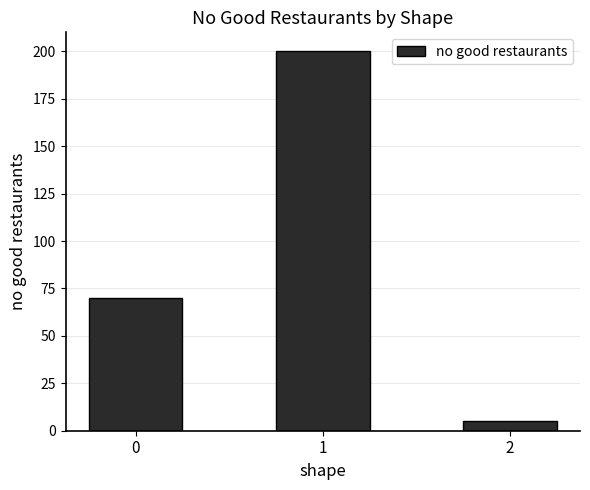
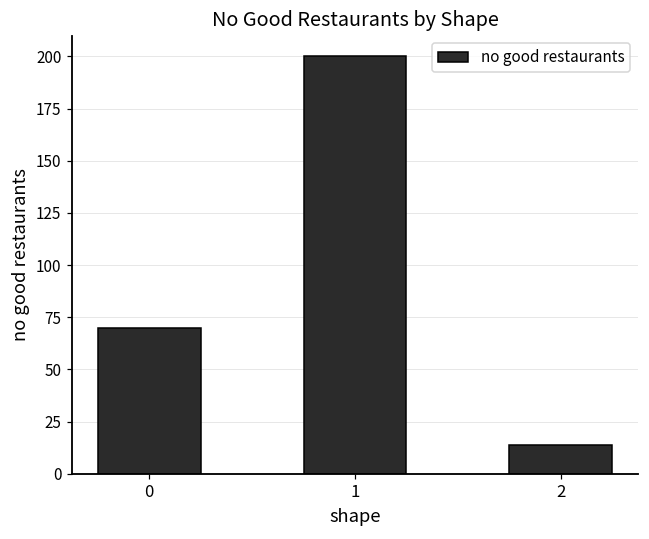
2: 5 -> 14
